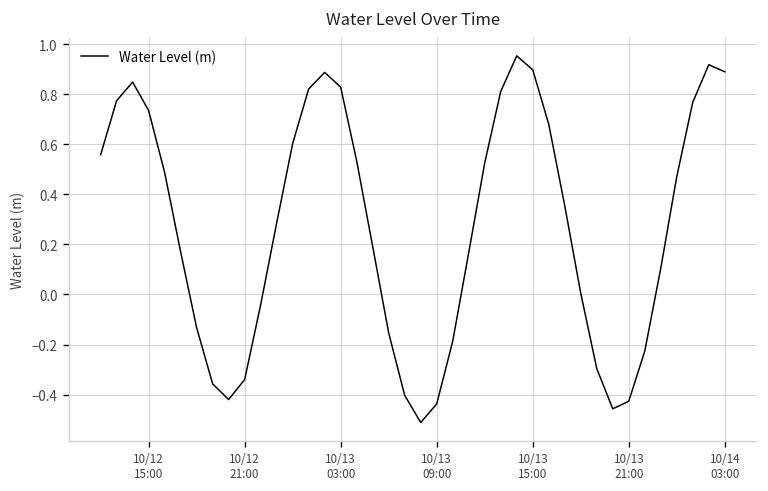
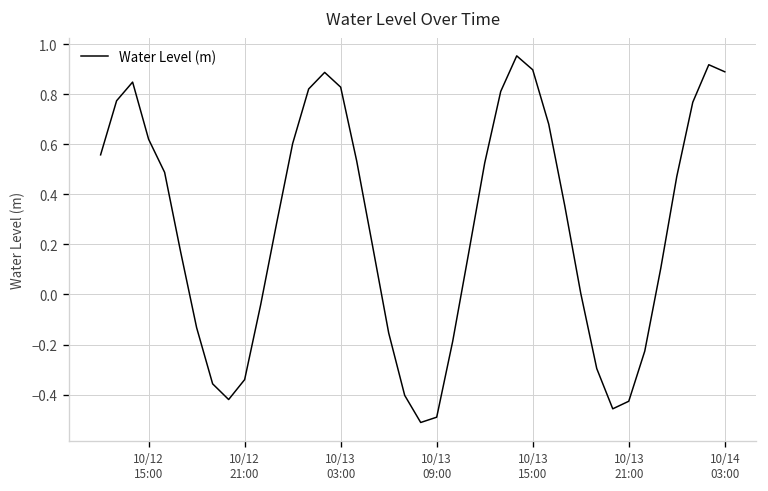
10/12 15:00: 0.74 -> 0.62
10/13 09:00: -0.44 -> -0.49
